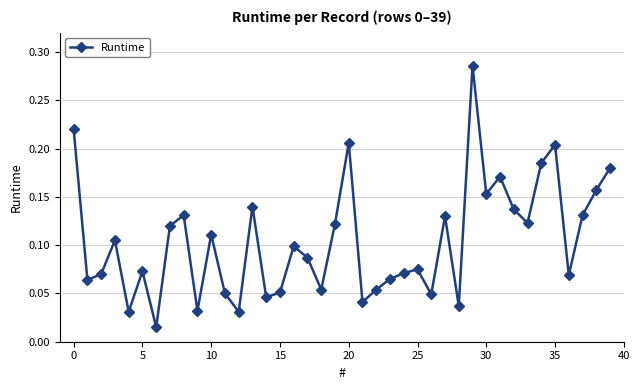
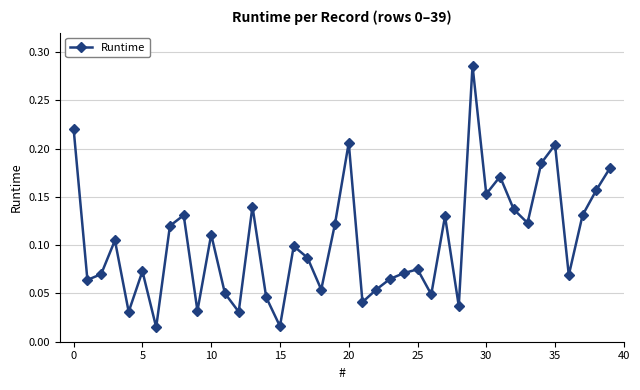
15: 0.05 -> 0.02
